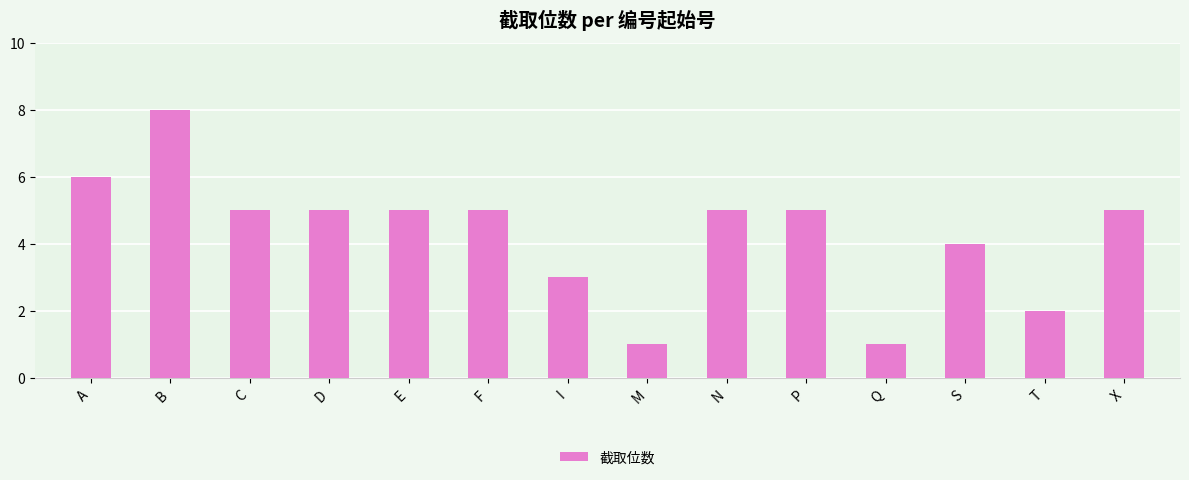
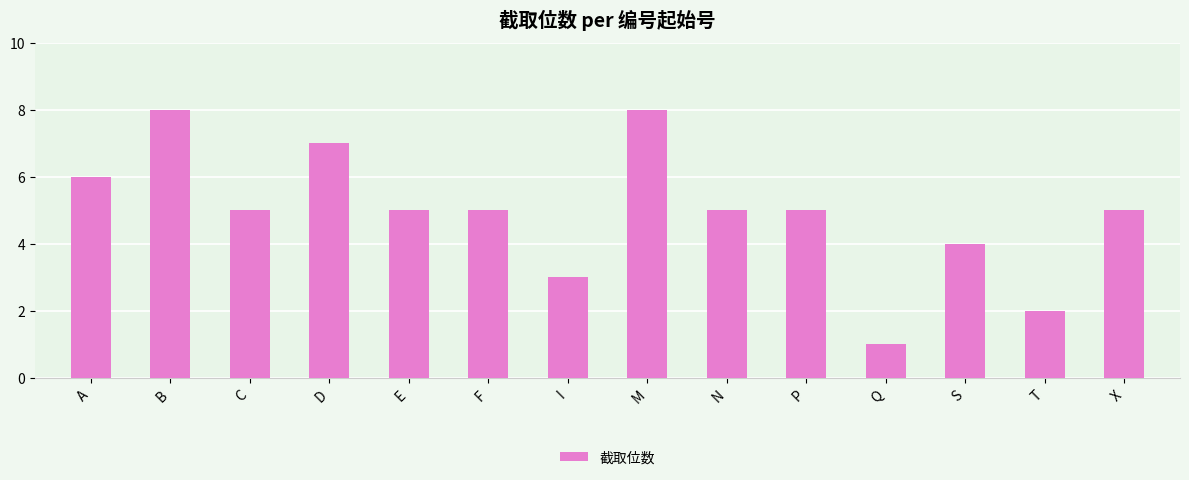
D: 5 -> 7
M: 1 -> 8
